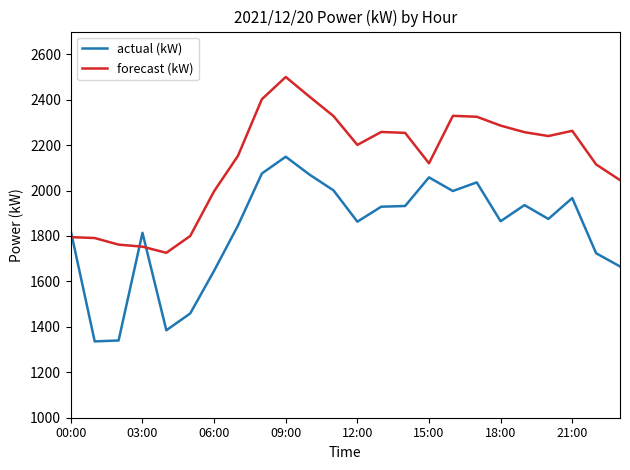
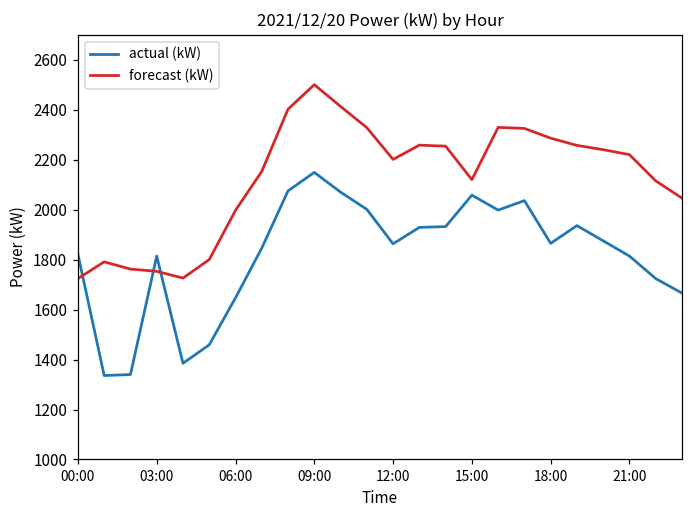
forecast (kW), 00:00: 1800 -> 1720
actual (kW), 21:00: 1970 -> 1810
forecast (kW), 21:00: 2260 -> 2220
